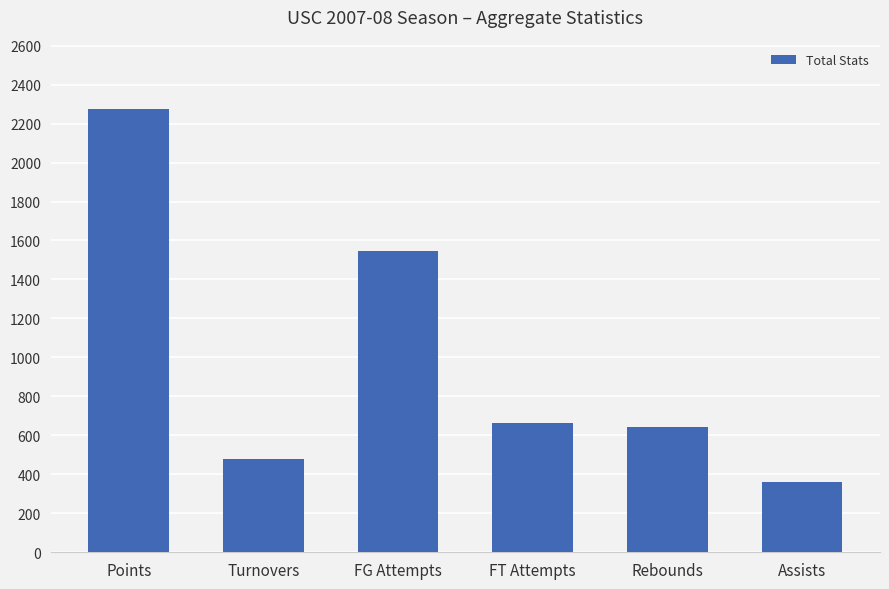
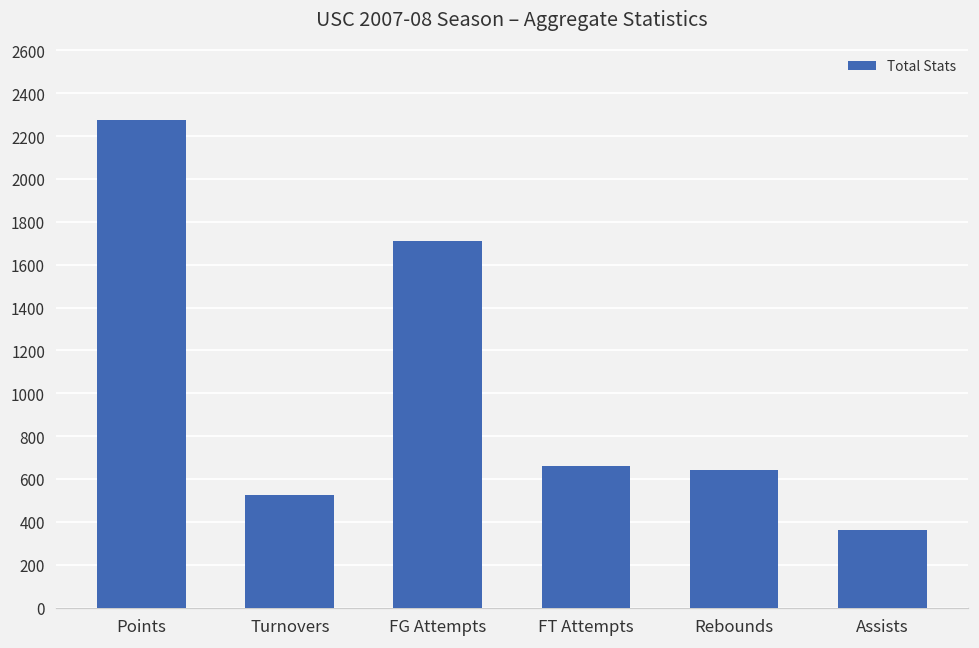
Turnovers: 480 -> 530
FG Attempts: 1550 -> 1710
